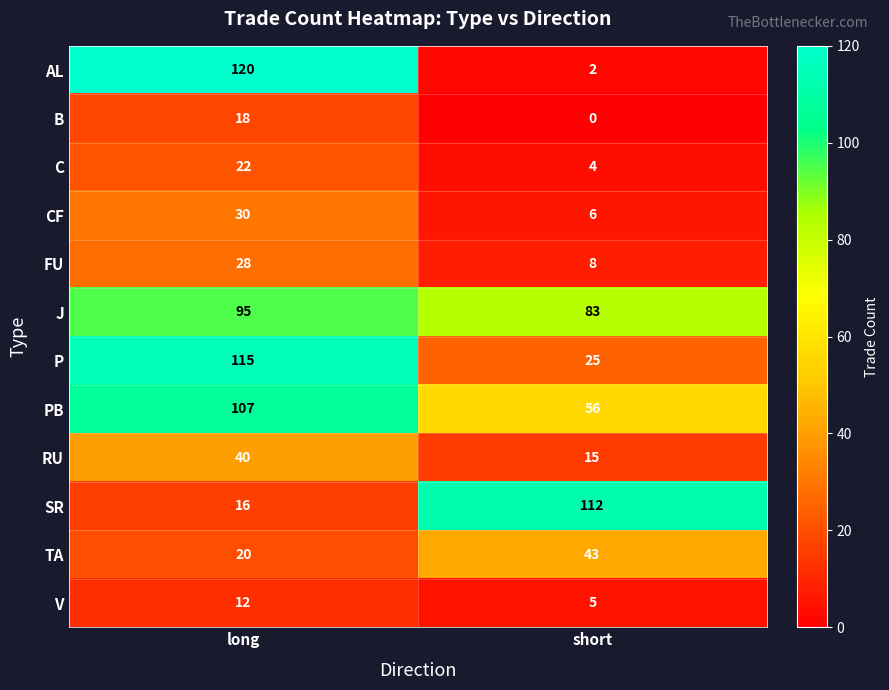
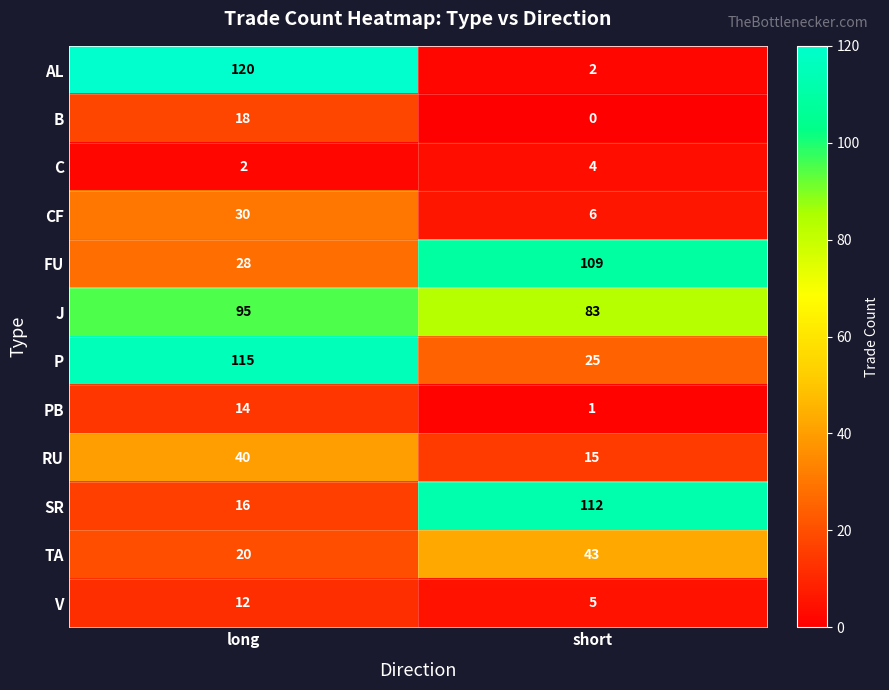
C, long: 22 -> 2
FU, short: 8 -> 109
PB, long: 107 -> 14
PB, short: 56 -> 1
